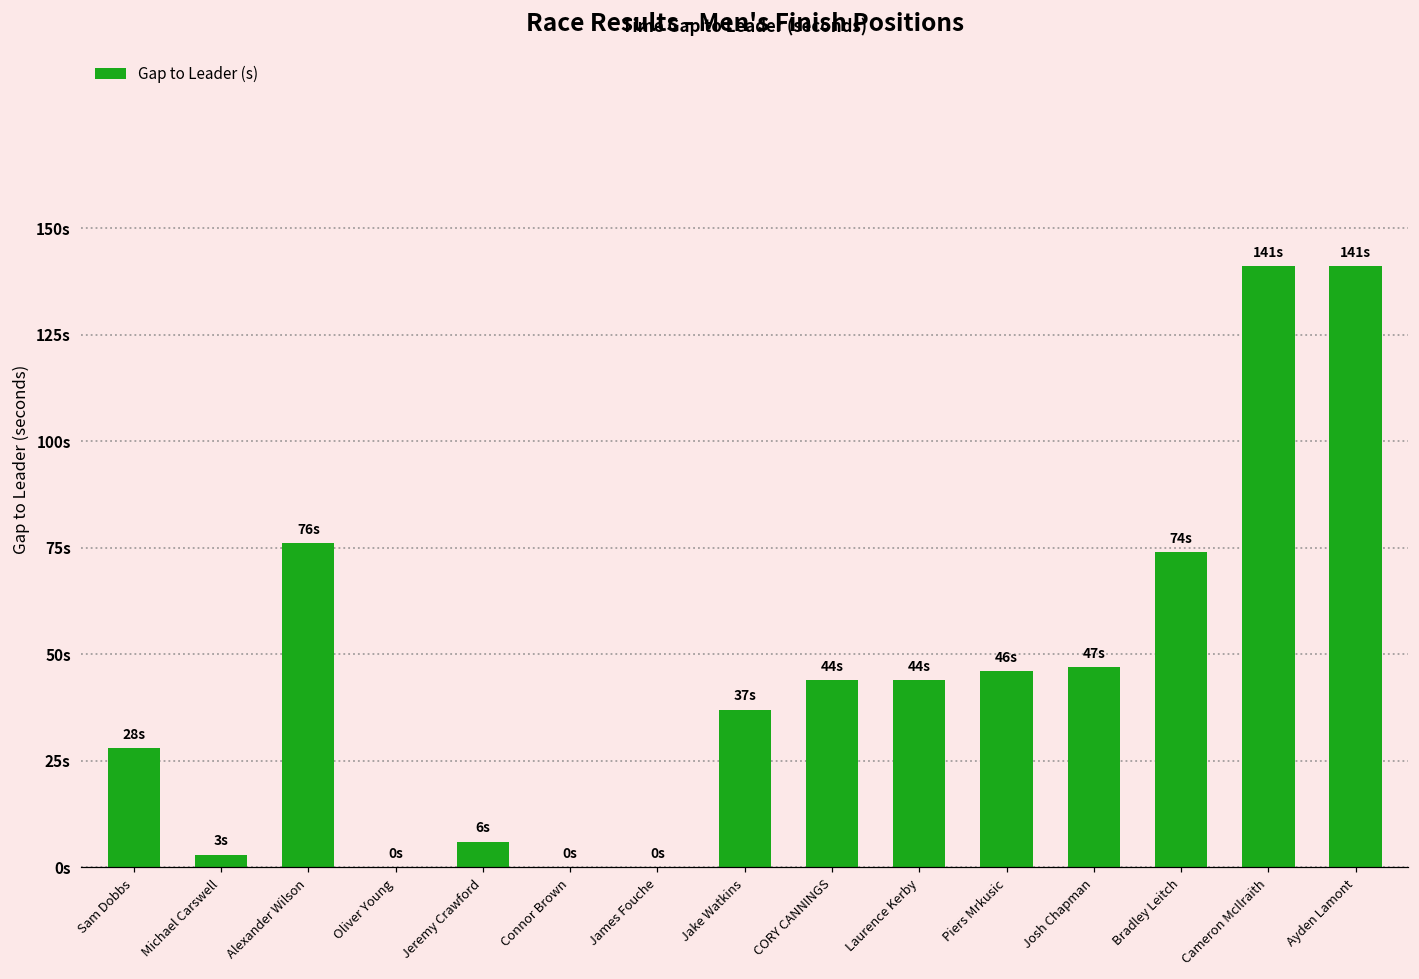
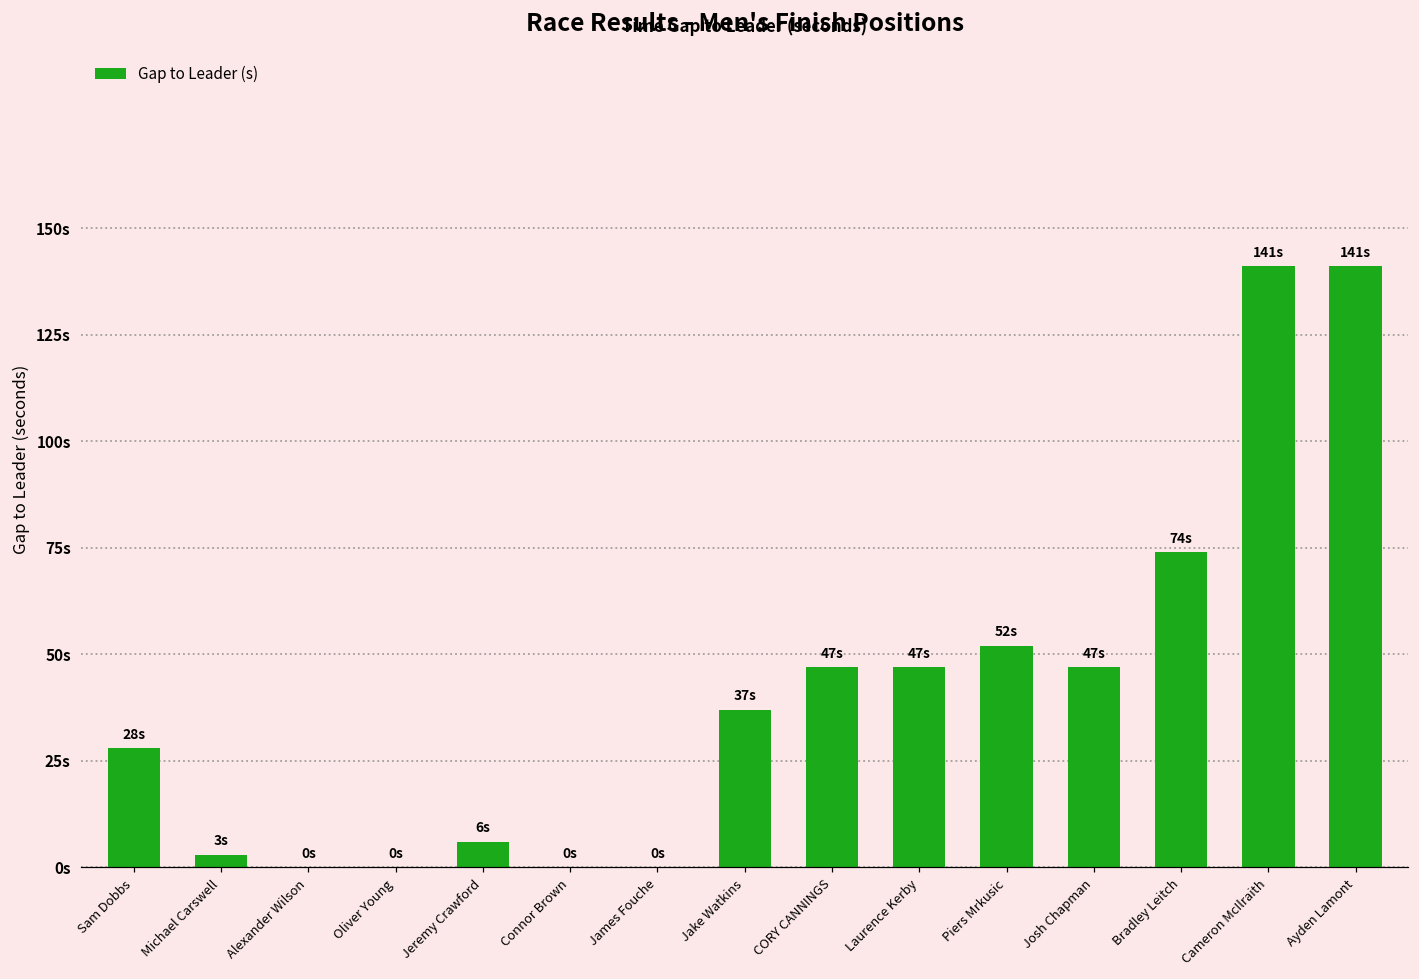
Alexander Wilson: 76s -> 0s
CORY CANNINGS: 44s -> 47s
Laurence Kerby: 44s -> 47s
Piers Mrkusic: 46s -> 52s
